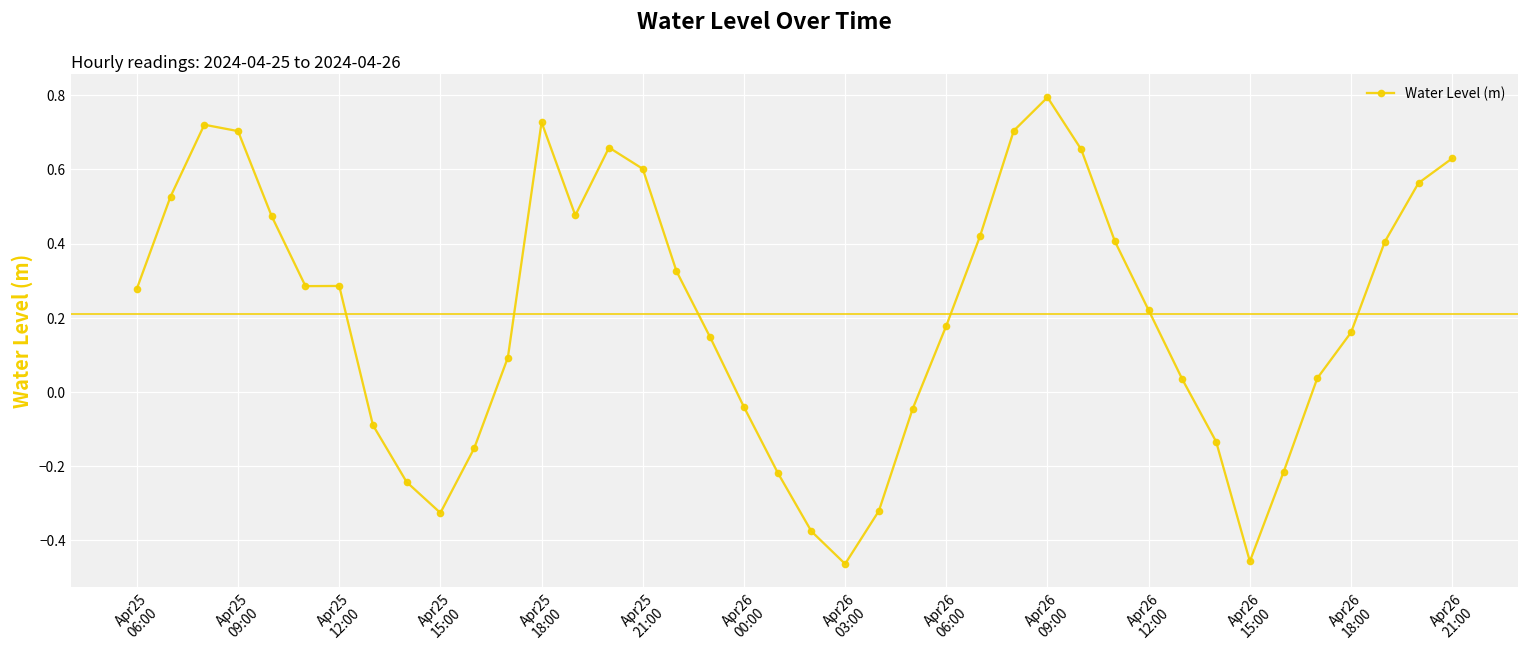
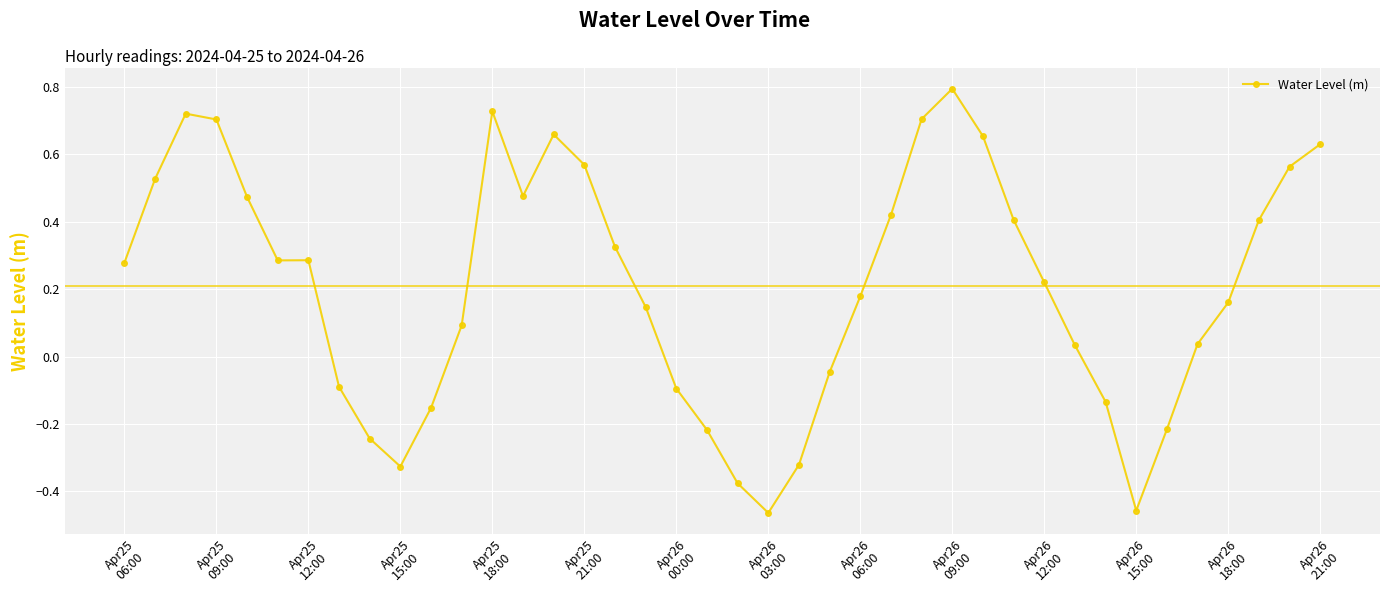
Apr25 21:00: 0.60 -> 0.57
Apr26 00:00: -0.04 -> -0.09
